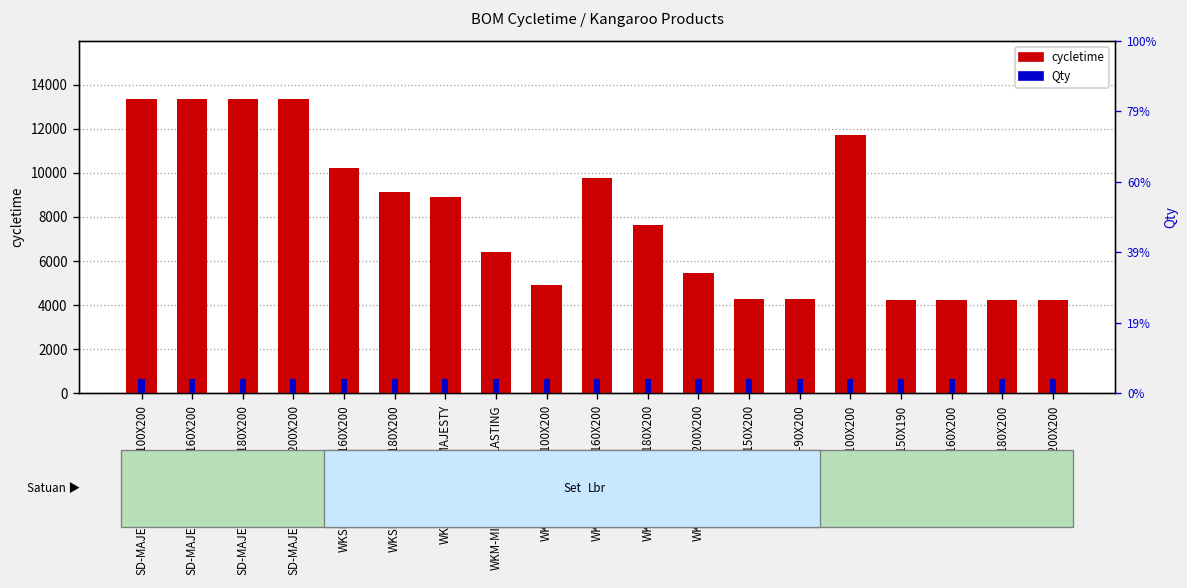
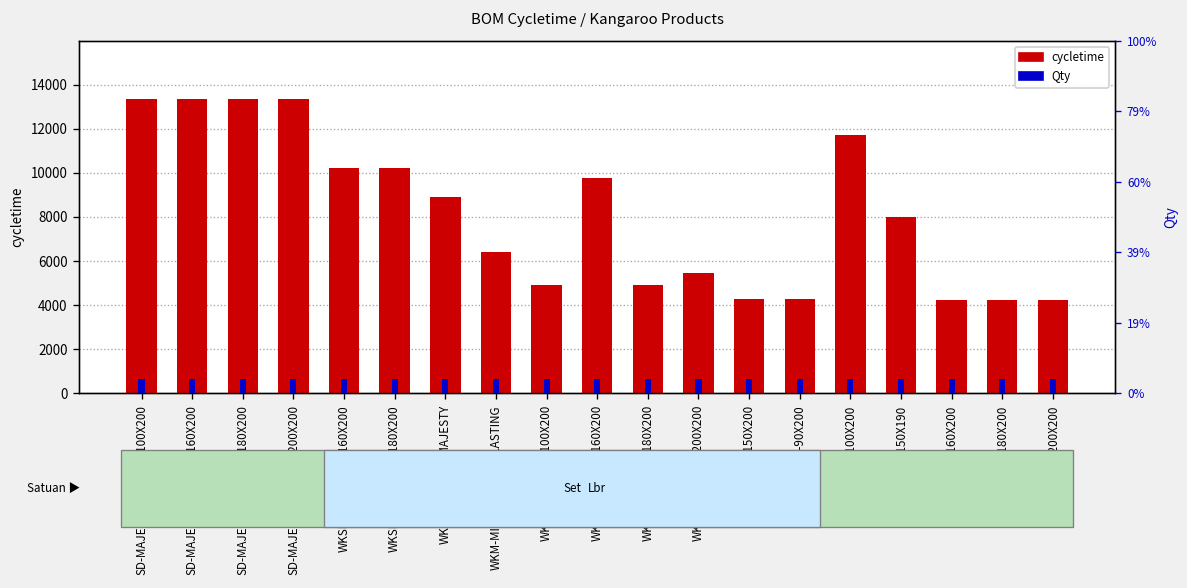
cycletime, WKSD-LUXURY-03-180X200: 9100 -> 10200
cycletime, WKSD-MAJESTY-180X200: 7600 -> 4900
cycletime, DV-MAJESTY-150X190: 4200 -> 8000
